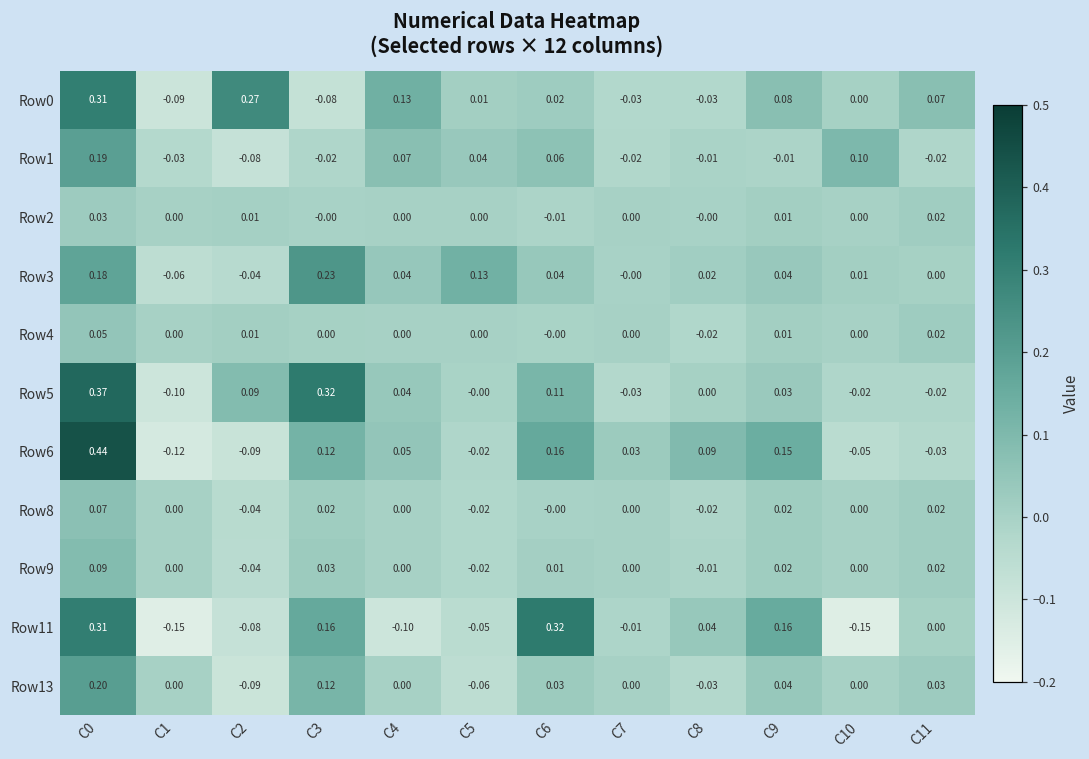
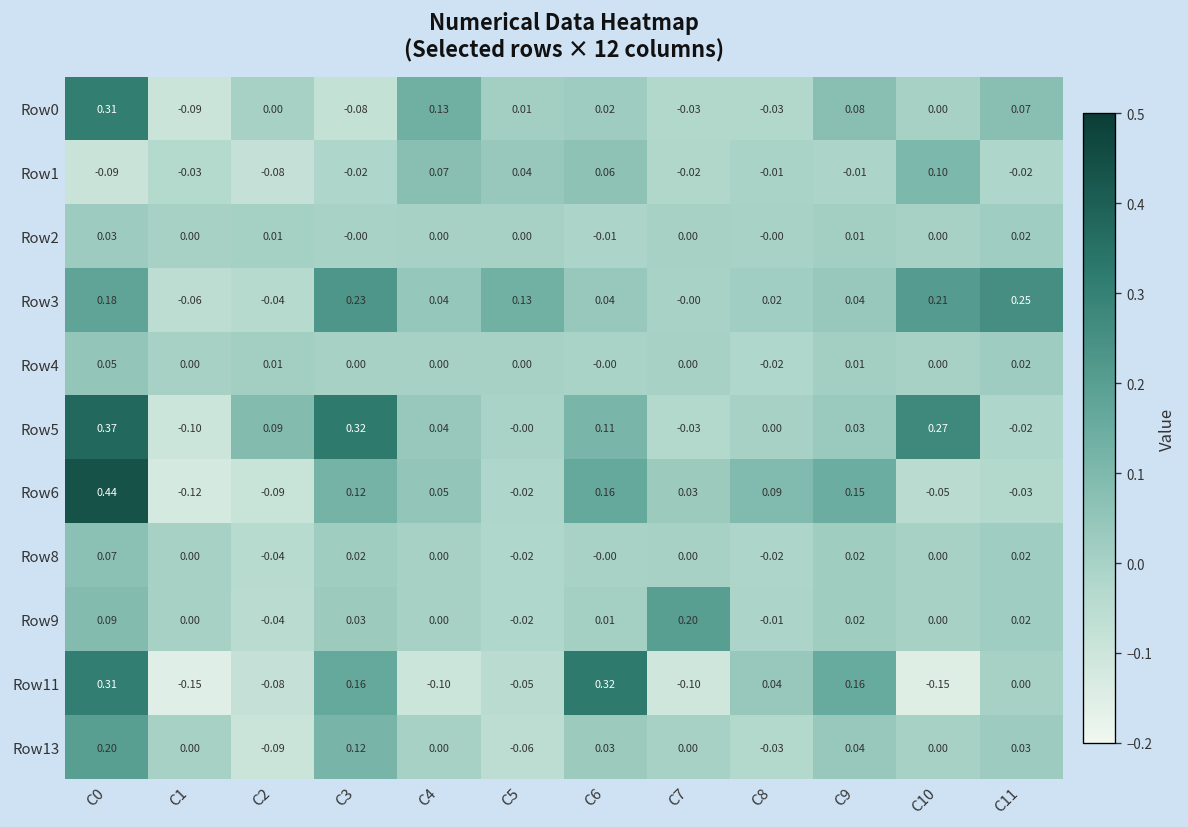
Row0, C2: 0.27 -> 0.00
Row1, C0: 0.19 -> -0.09
Row3, C10: 0.01 -> 0.21
Row3, C11: 0.00 -> 0.25
Row5, C10: -0.02 -> 0.27
Row9, C7: 0.00 -> 0.20
Row11, C7: -0.01 -> -0.10
